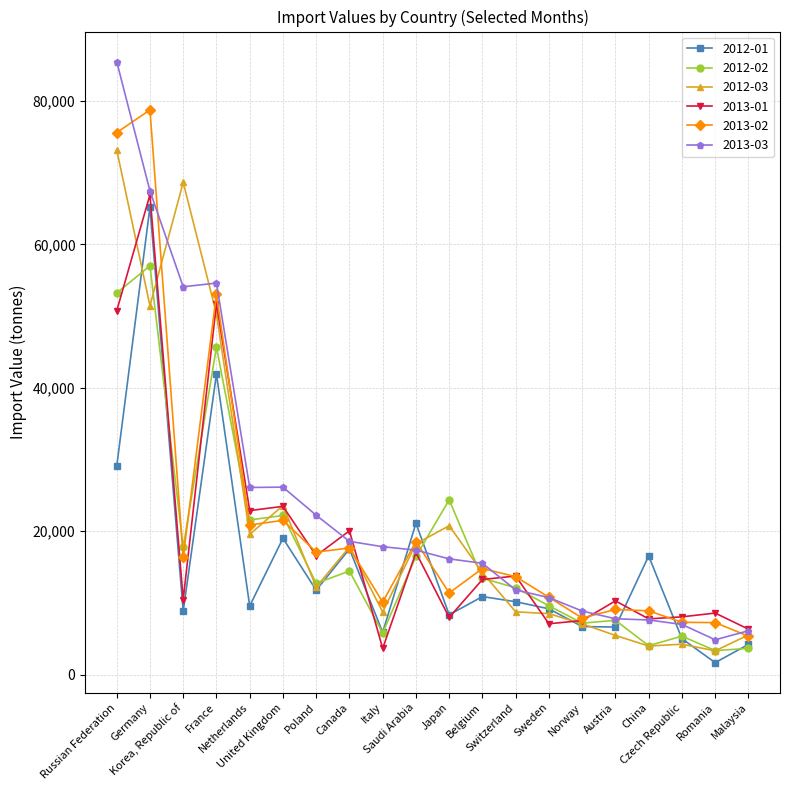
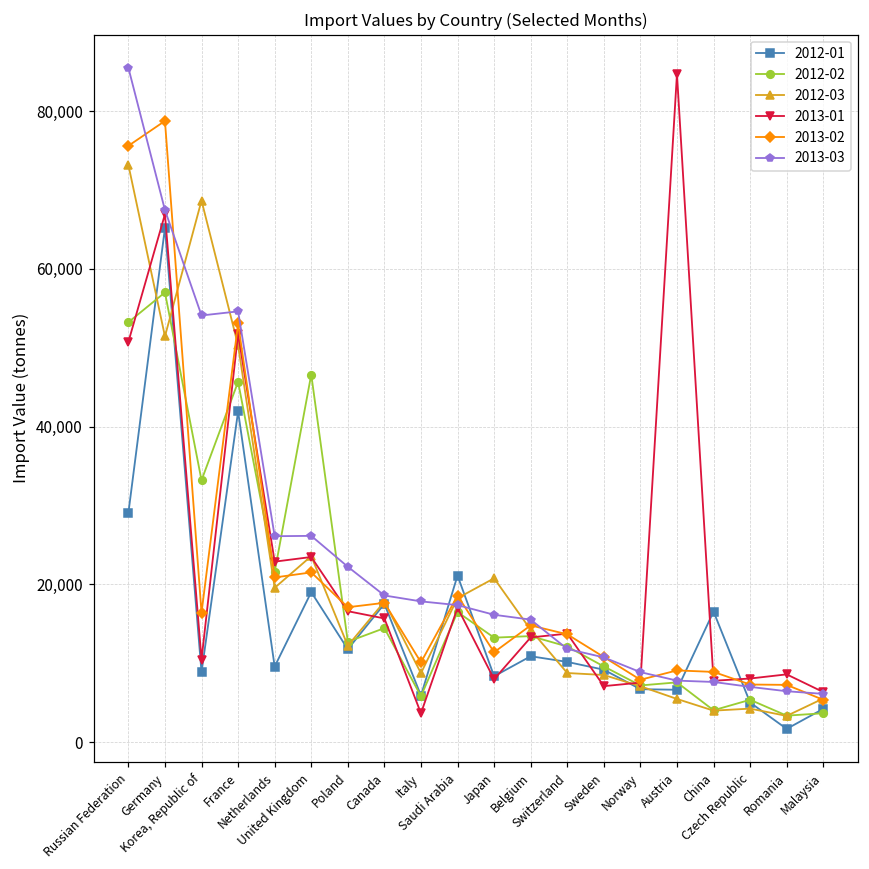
2012-02, Korea, Republic of: 18,000 -> 33,000
2012-02, United Kingdom: 22,000 -> 47,000
2013-01, Canada: 20,000 -> 16,000
2012-02, Japan: 24,000 -> 13,000
2013-01, Austria: 10,000 -> 85,000
2013-03, Romania: 5,000 -> 6,000
